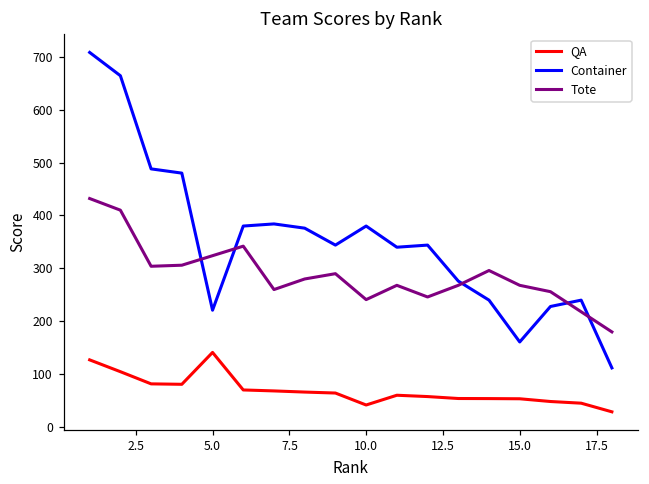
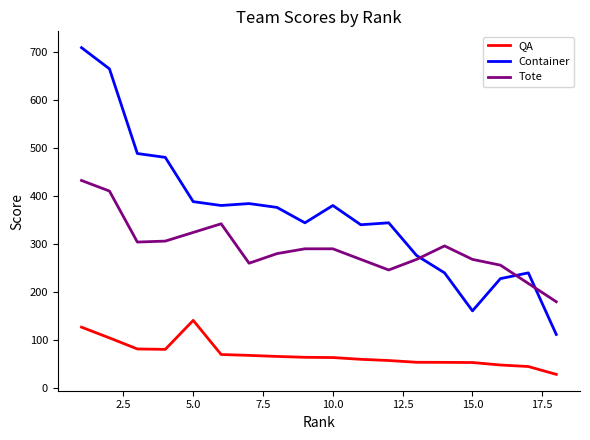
Container, 5.0: 220 -> 390
QA, 10.0: 40 -> 60
Tote, 10.0: 240 -> 290
